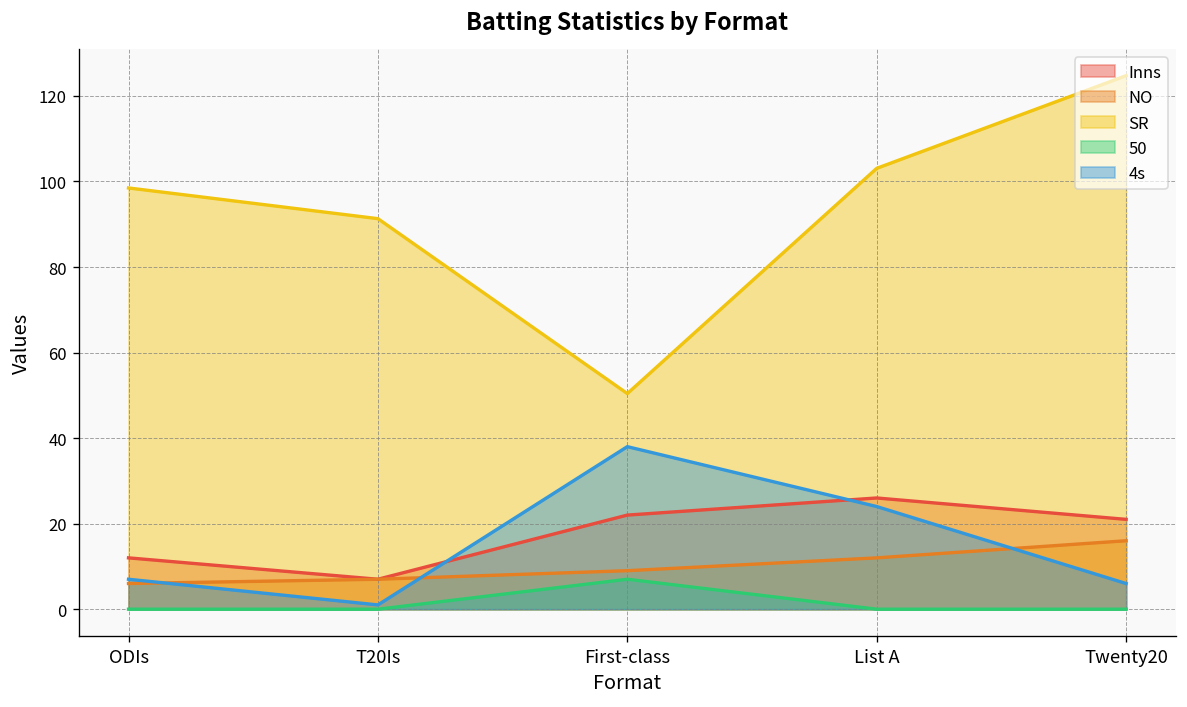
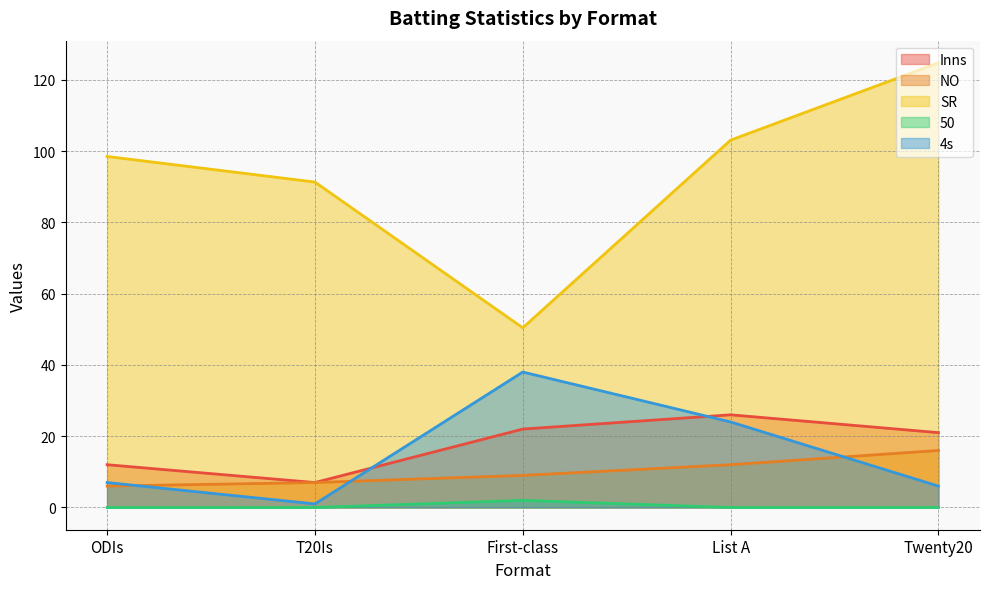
50, First-class: 7 -> 2
